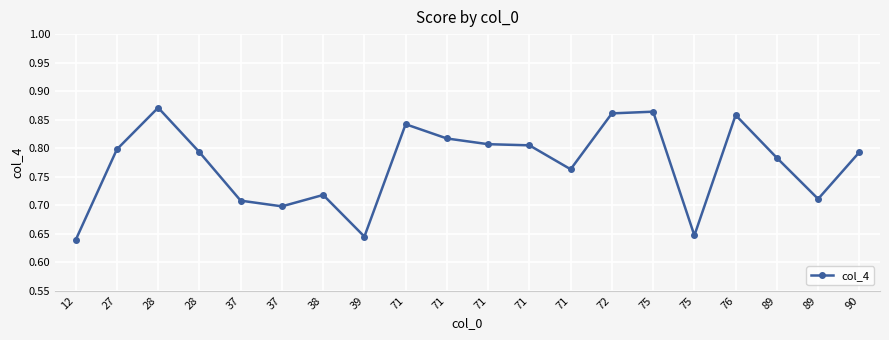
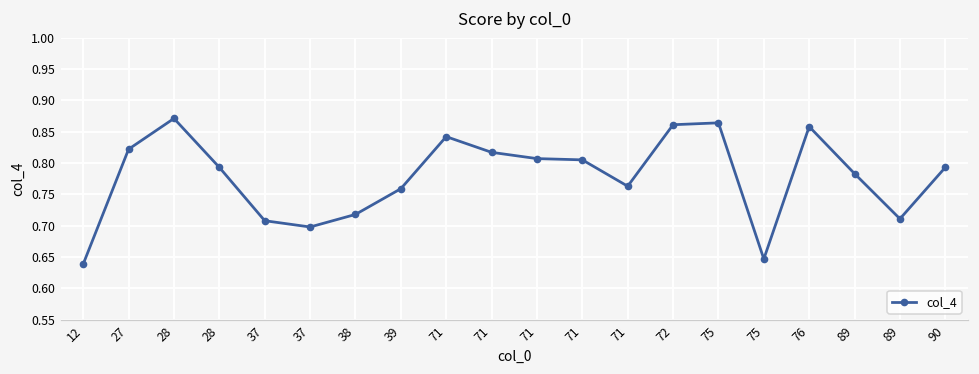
27: 0.80 -> 0.82
39: 0.65 -> 0.76
